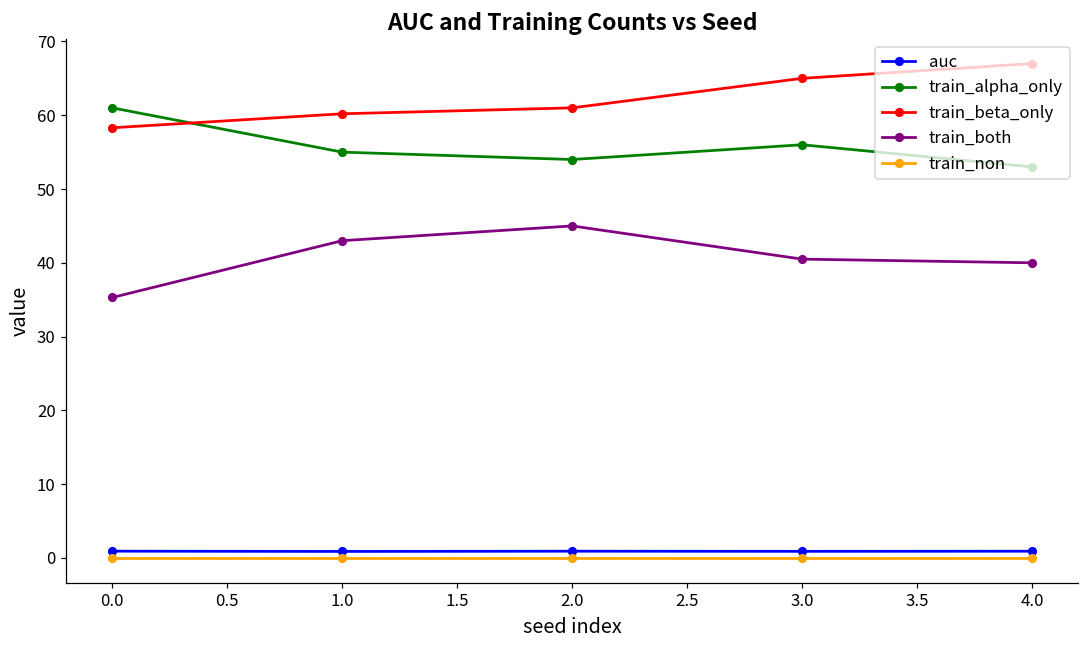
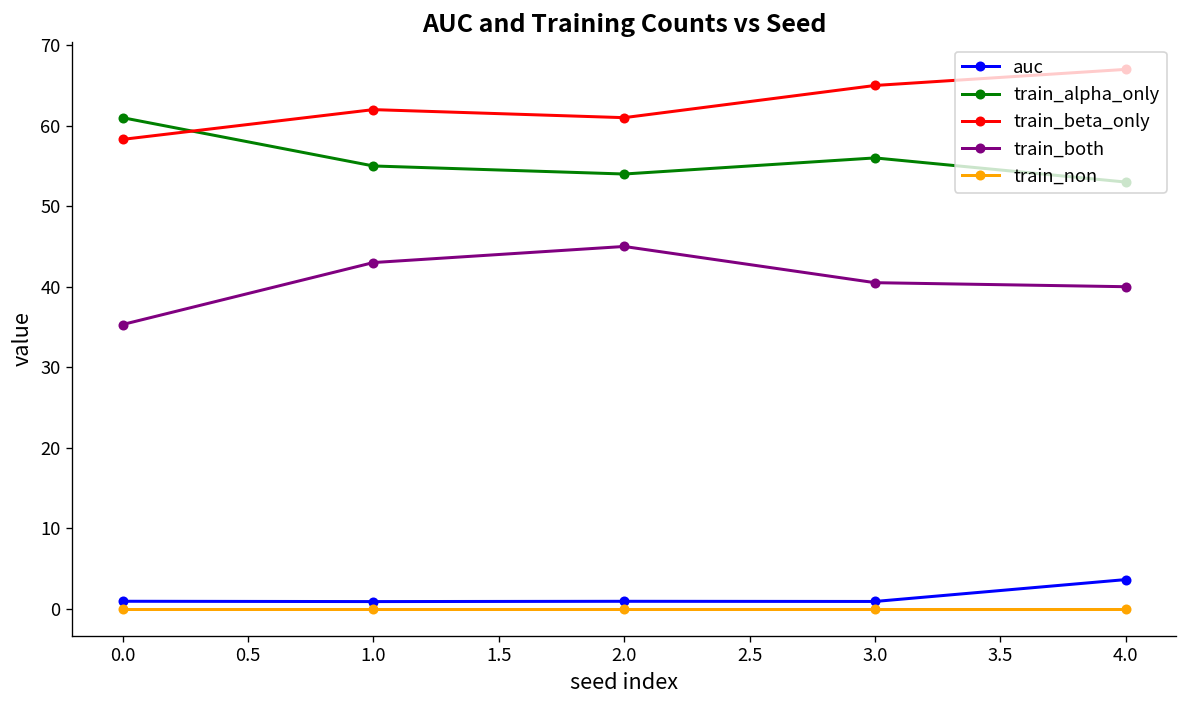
train_beta_only, 1.0: 60 -> 62
auc, 4.0: 1 -> 4
